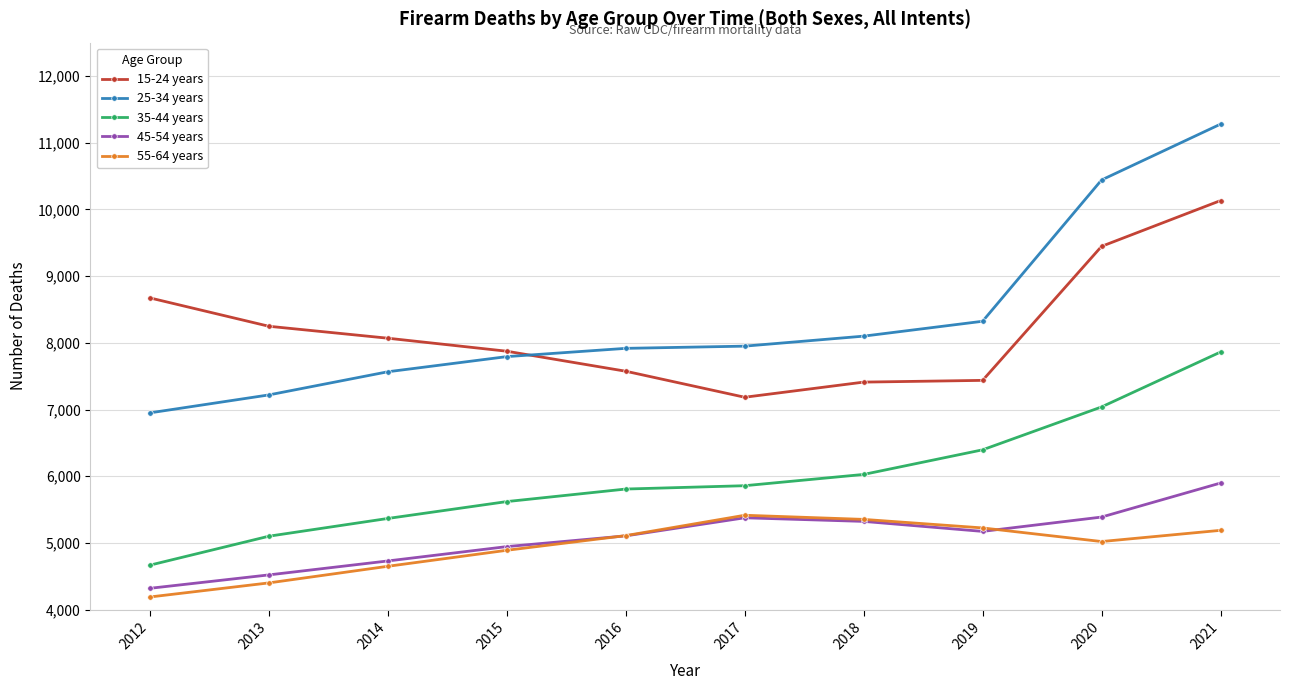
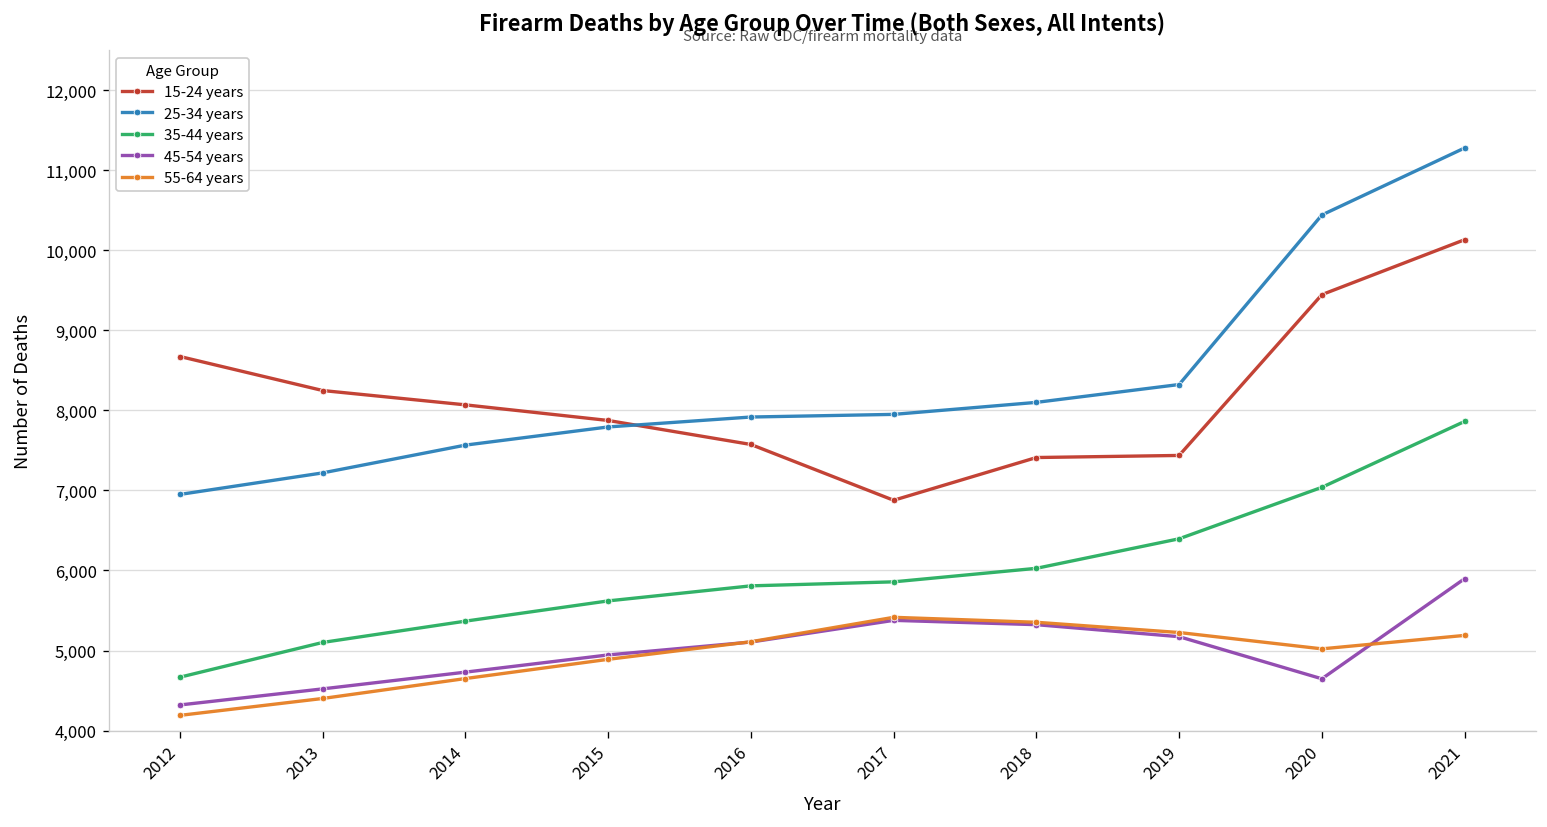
15-24 years, 2017: 7,200 -> 6,900
45-54 years, 2020: 5,400 -> 4,600
